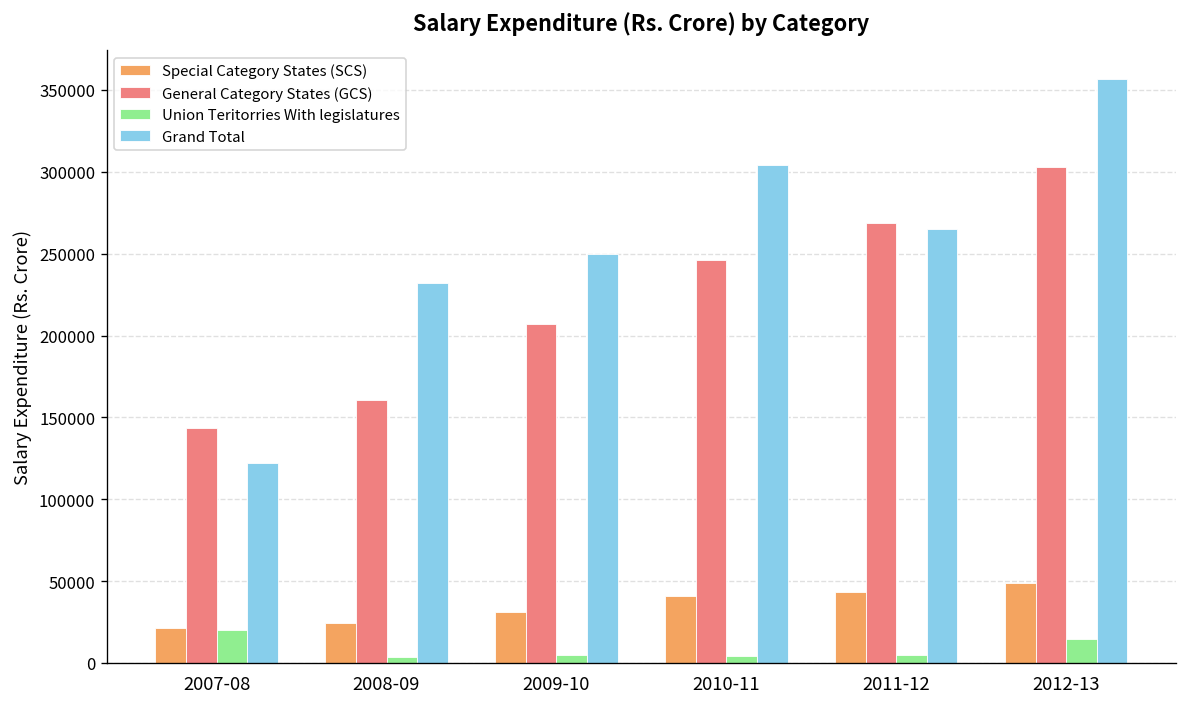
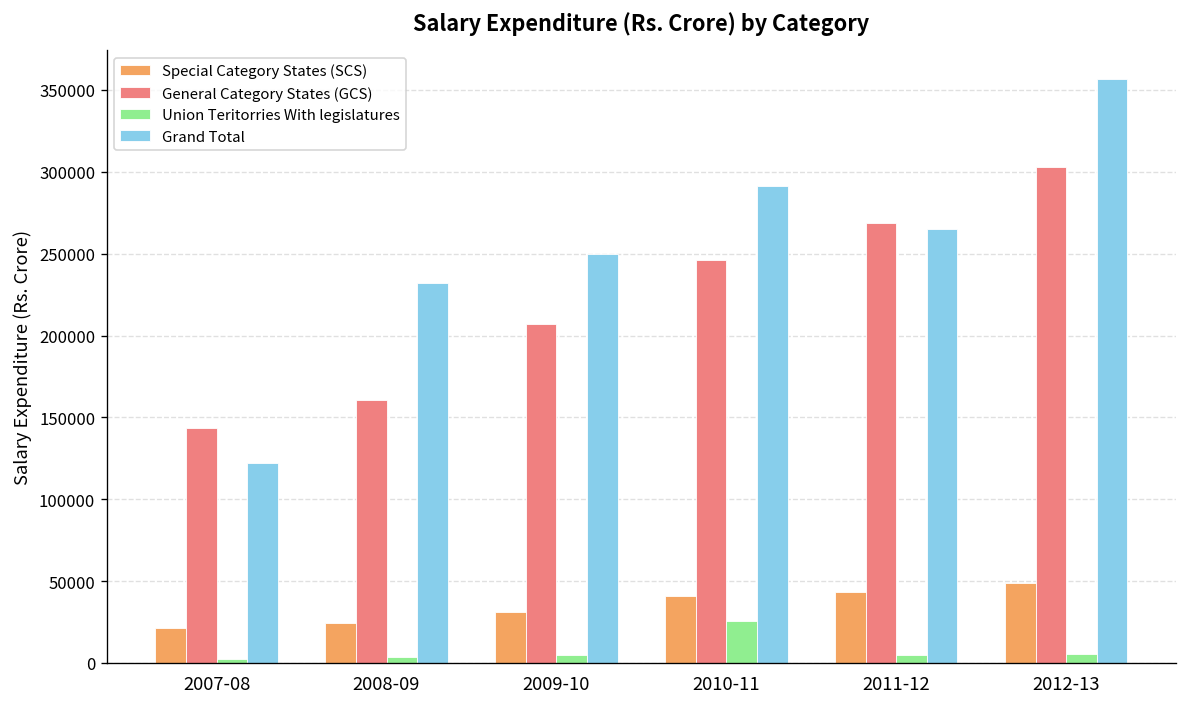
Union Teritorries With legislatures, 2007-08: 20000 -> 2000
Union Teritorries With legislatures, 2010-11: 4000 -> 26000
Grand Total, 2010-11: 304000 -> 291000
Union Teritorries With legislatures, 2012-13: 15000 -> 5000
